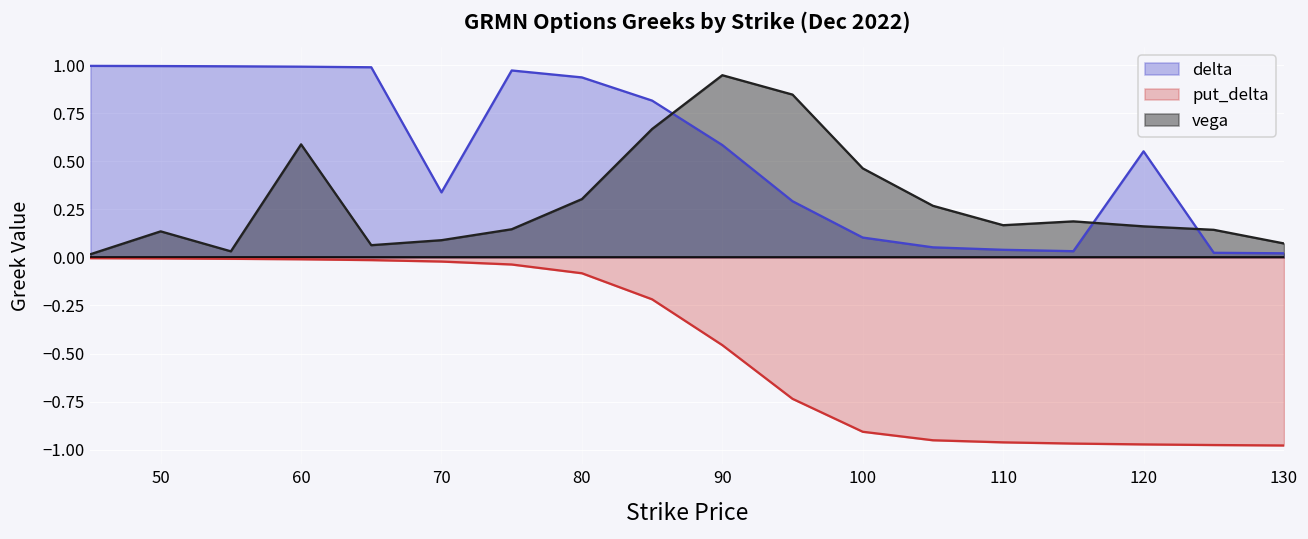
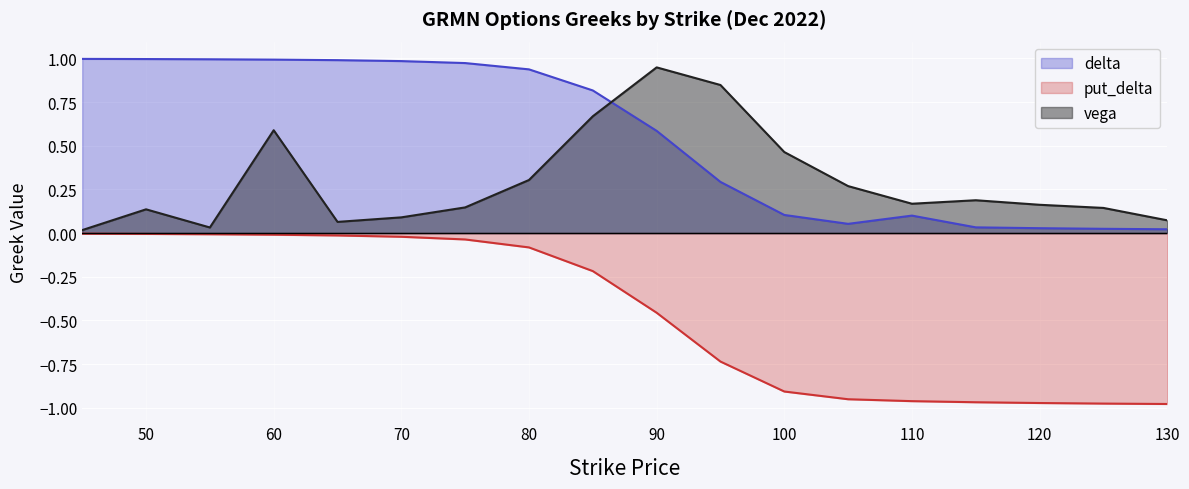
delta, 70: 0.34 -> 0.99
delta, 110: 0.04 -> 0.10
delta, 120: 0.55 -> 0.03
